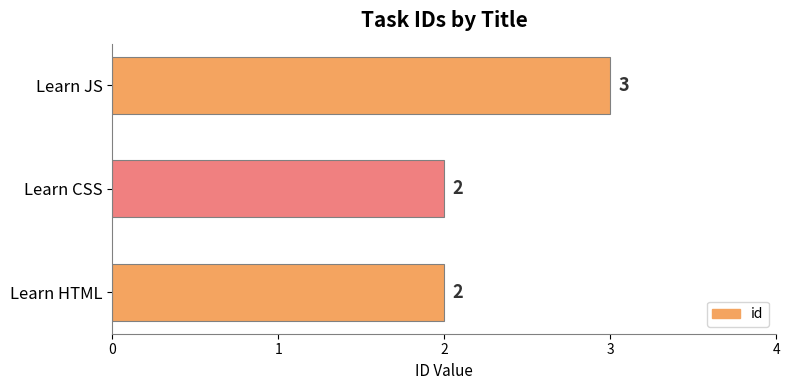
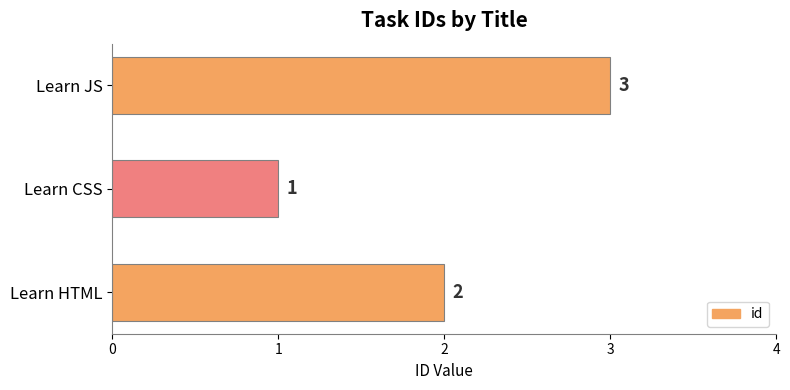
Learn CSS: 2 -> 1
